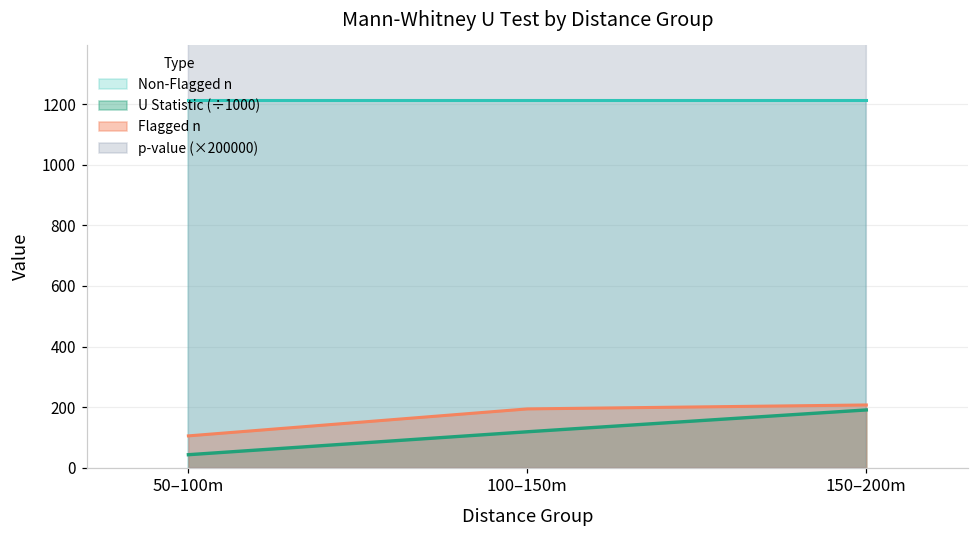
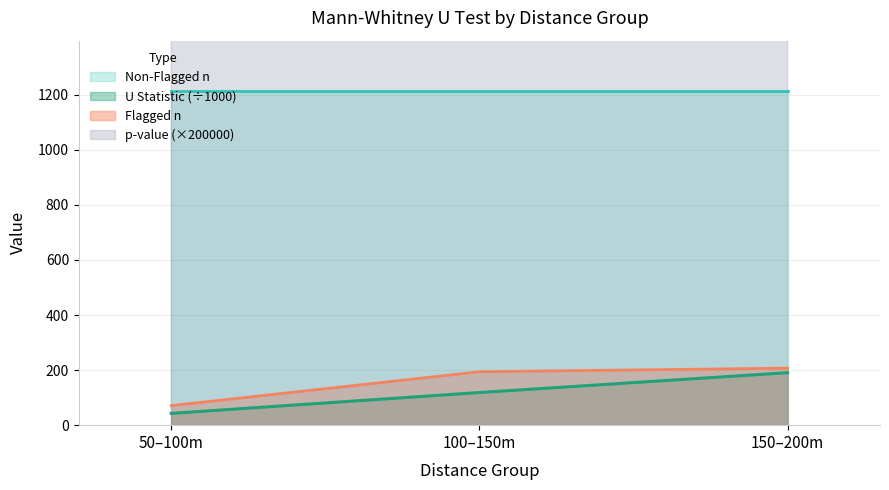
Flagged n, 50–100m: 110 -> 70
